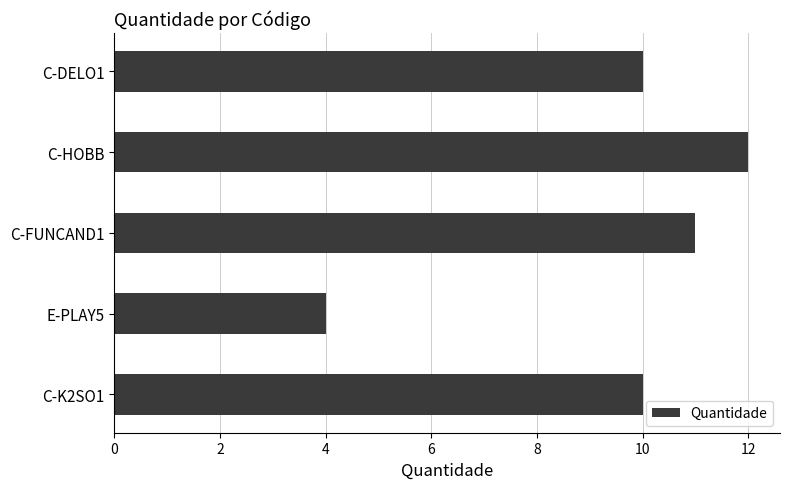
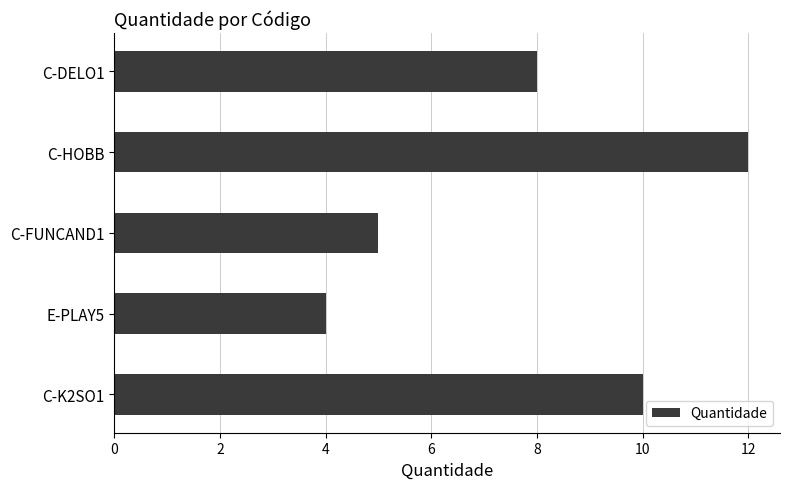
C-DELO1: 10 -> 8
C-FUNCAND1: 11 -> 5
